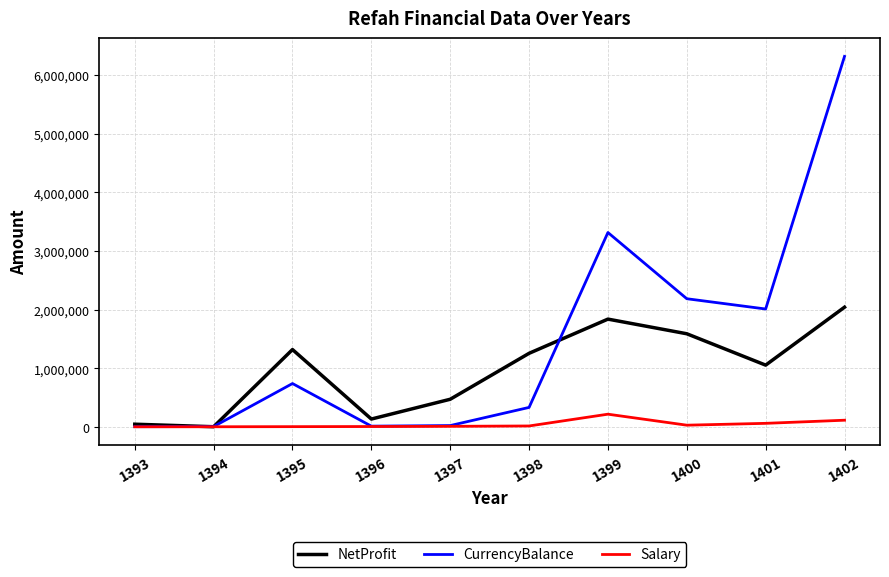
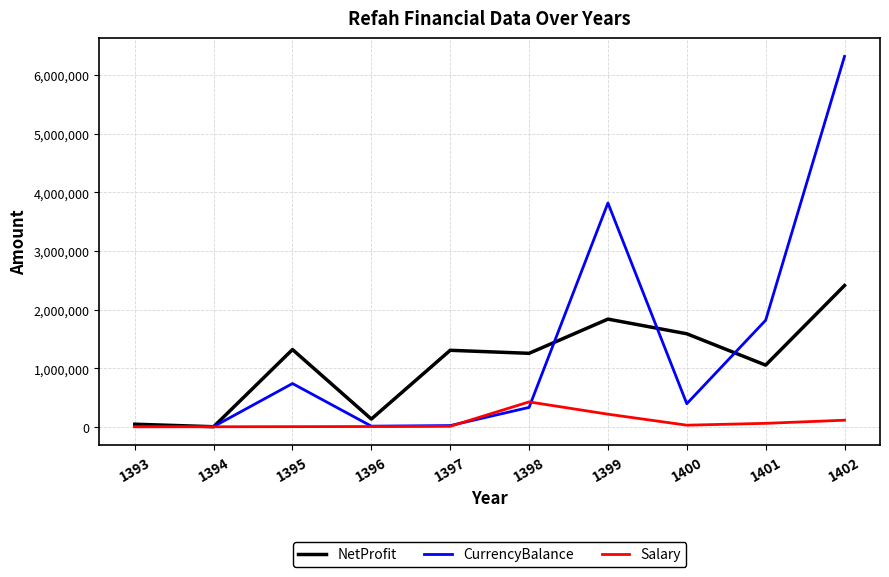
NetProfit, 1397: 500,000 -> 1,300,000
Salary, 1398: 0 -> 400,000
CurrencyBalance, 1399: 3,300,000 -> 3,800,000
CurrencyBalance, 1400: 2,200,000 -> 400,000
CurrencyBalance, 1401: 2,000,000 -> 1,800,000
NetProfit, 1402: 2,000,000 -> 2,400,000
